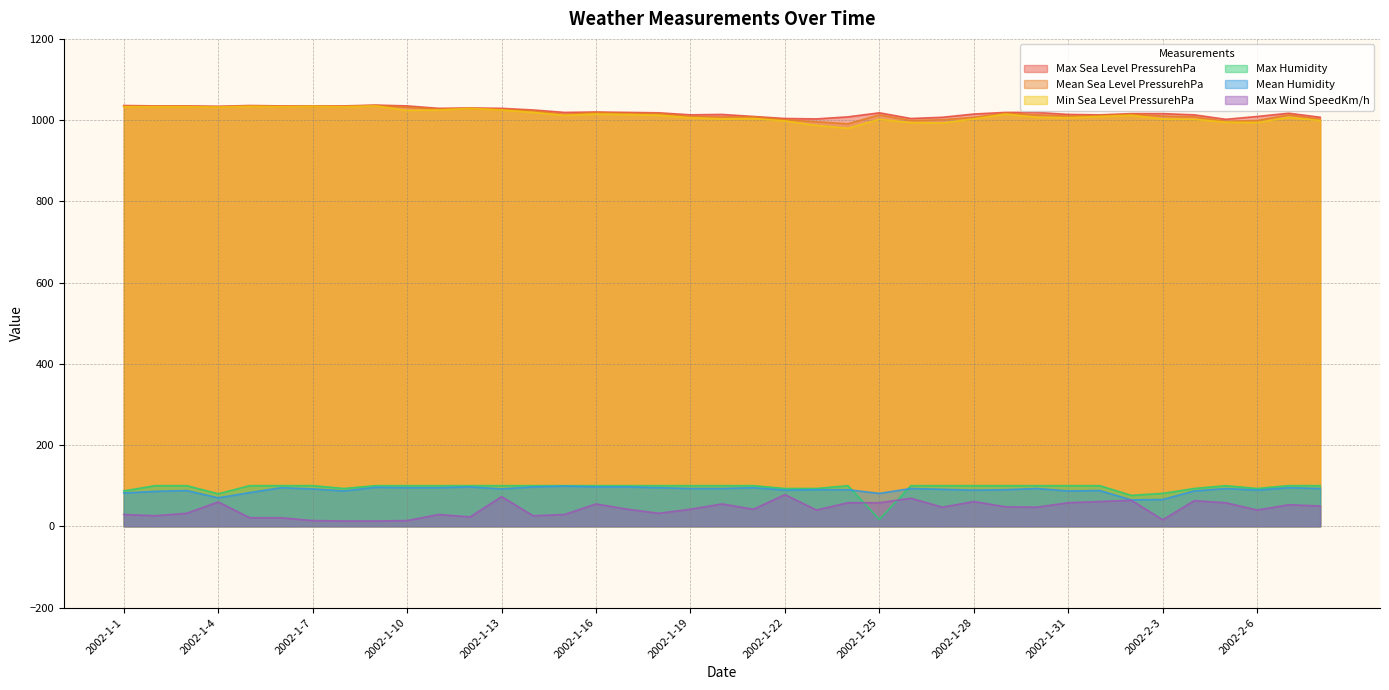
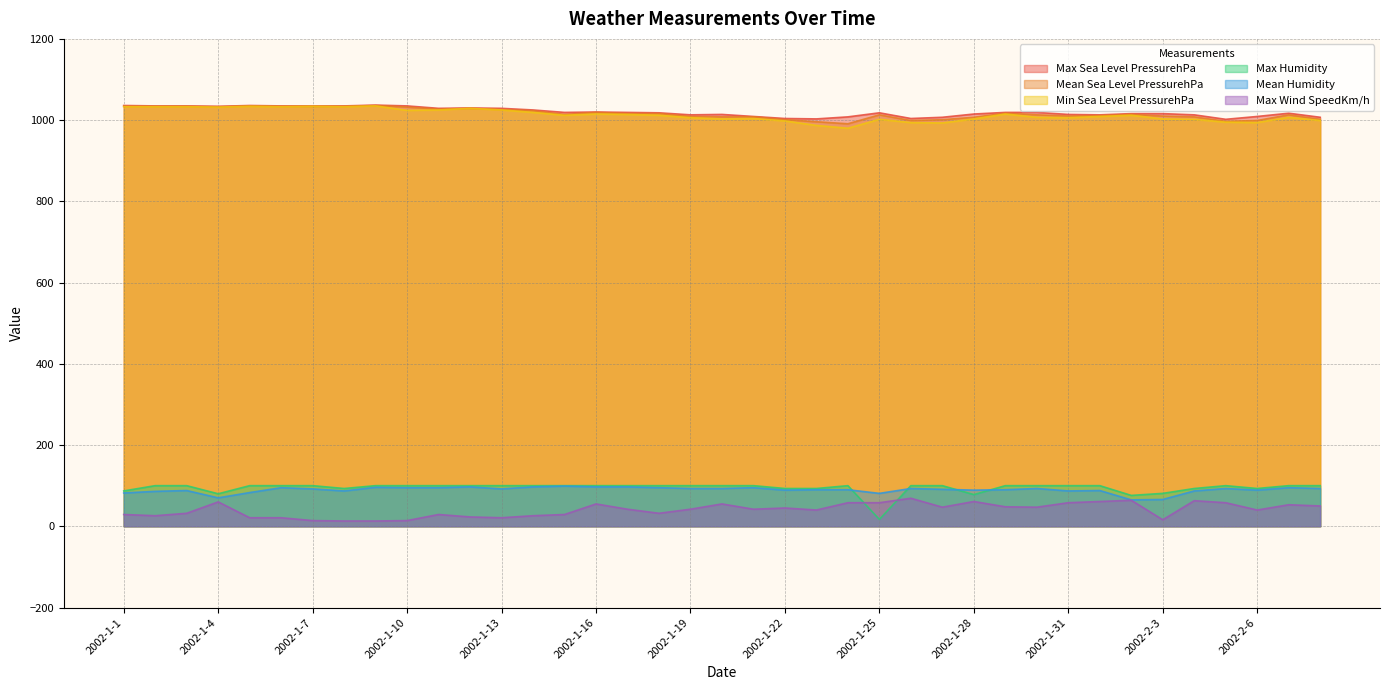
Max Wind SpeedKm/h, 2002-1-13: 70 -> 20
Max Wind SpeedKm/h, 2002-1-22: 80 -> 50
Max Humidity, 2002-1-28: 100 -> 80
